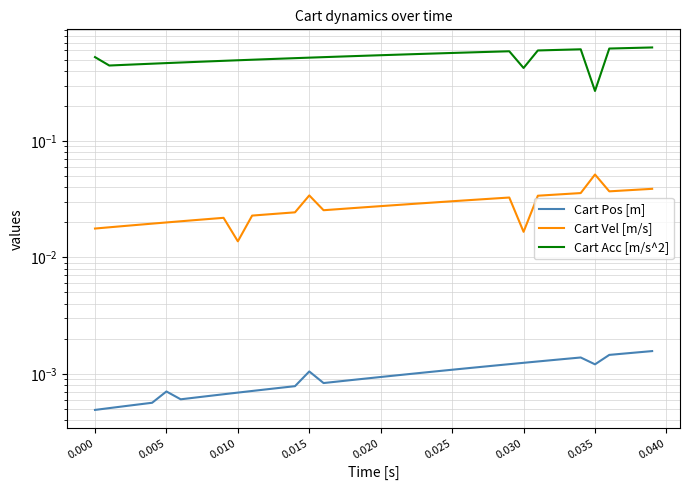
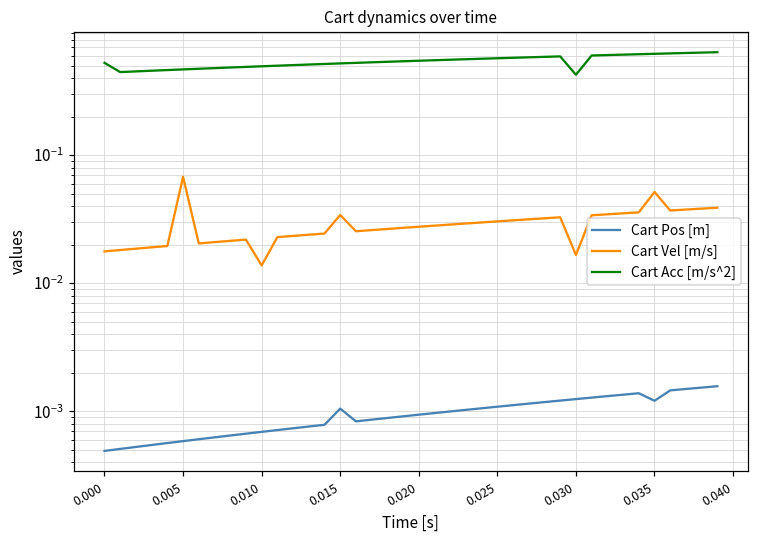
Cart Pos [m], 0.005: 0.0007 -> 0.0006
Cart Vel [m/s], 0.005: 0.020 -> 0.07
Cart Acc [m/s^2], 0.035: 0.27 -> 0.6
